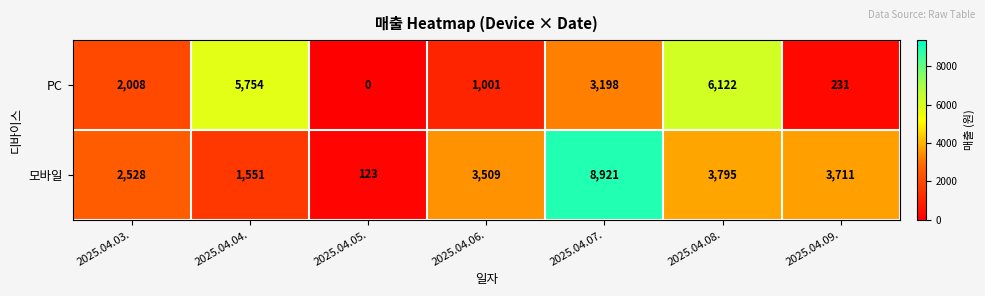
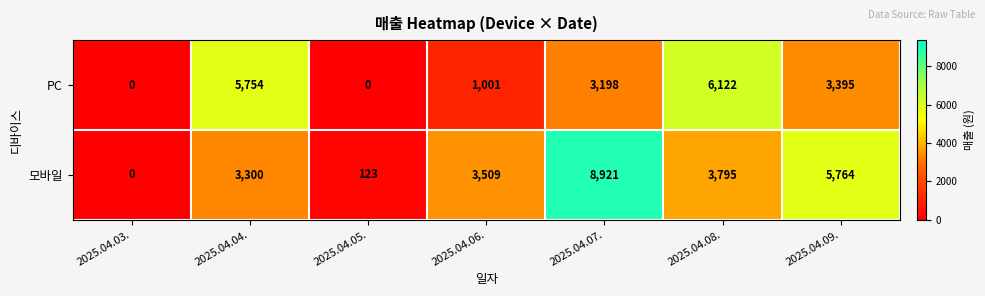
PC, 2025.04.03.: 2,008 -> 0
PC, 2025.04.09.: 231 -> 3,395
모바일, 2025.04.03.: 2,528 -> 0
모바일, 2025.04.04.: 1,551 -> 3,300
모바일, 2025.04.09.: 3,711 -> 5,764
